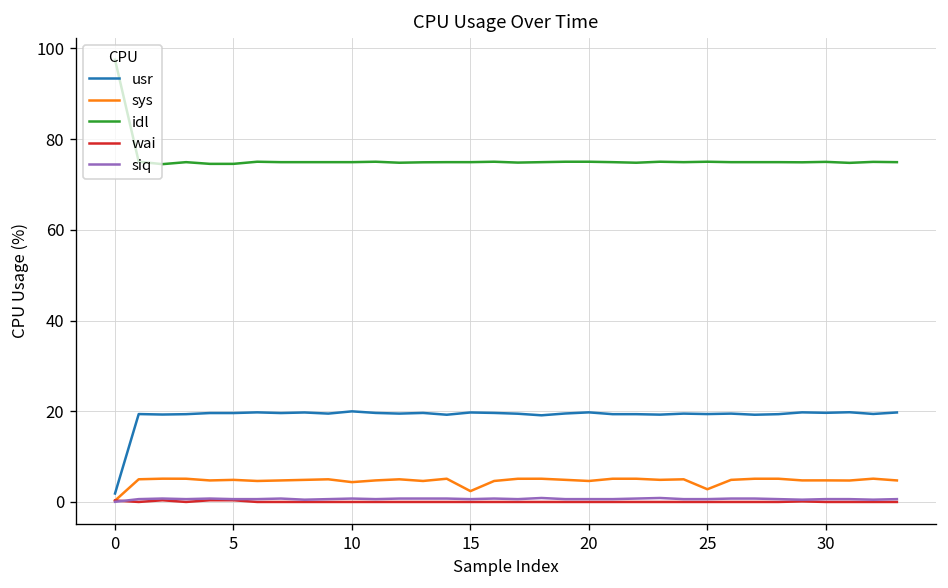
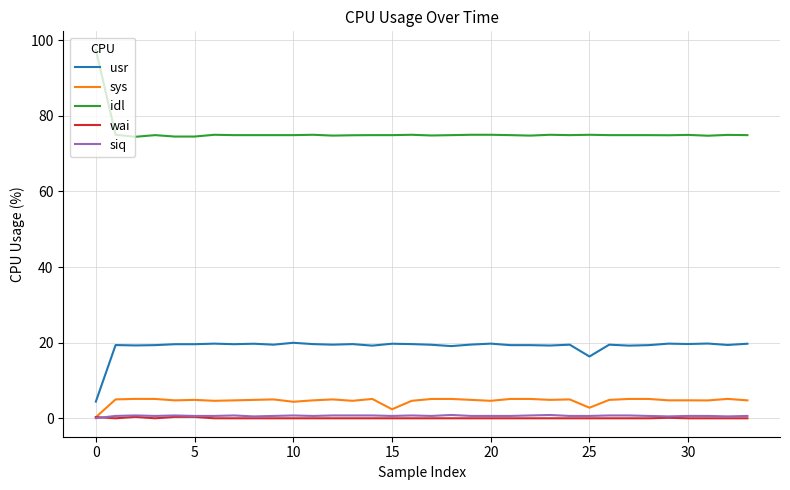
usr, 0: 2 -> 4
usr, 25: 19 -> 16
